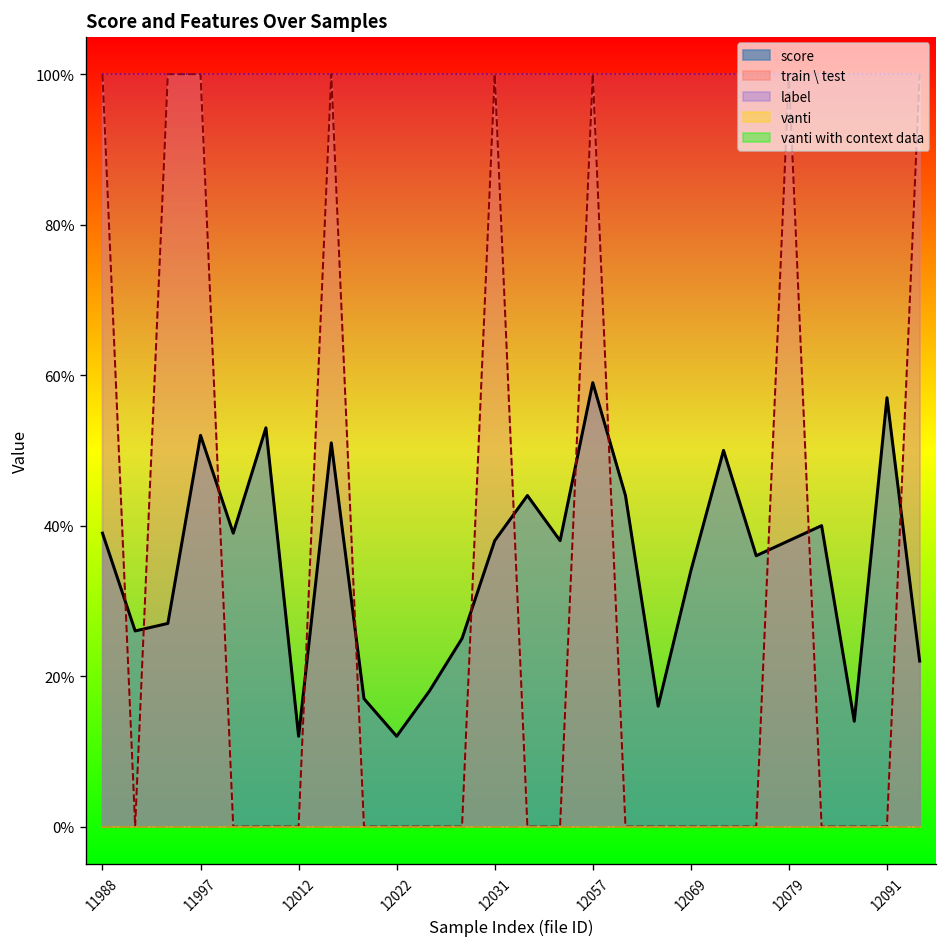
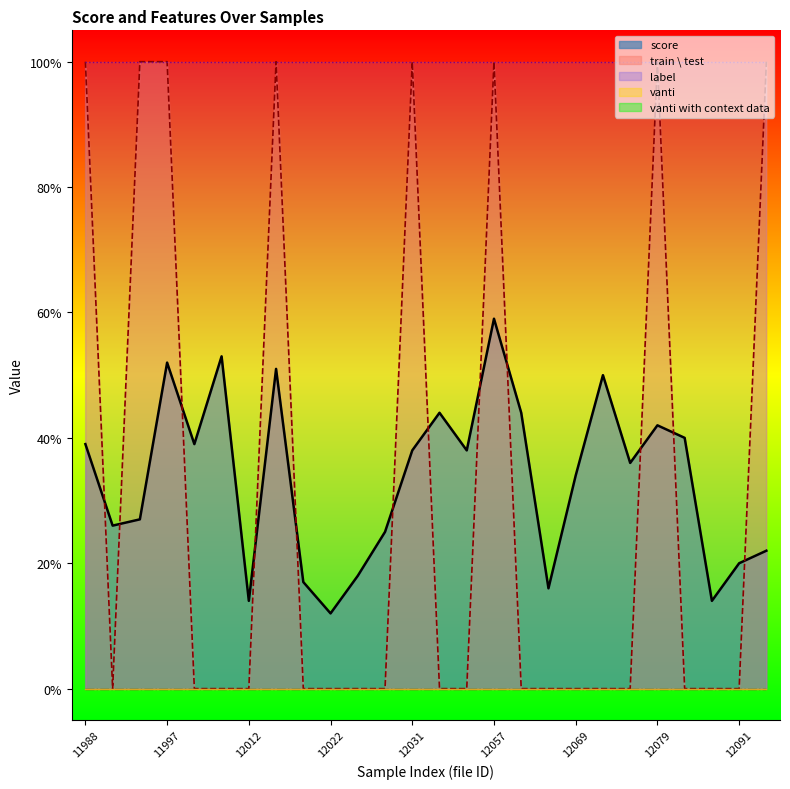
score, 12012: 12% -> 14%
score, 12079: 38% -> 42%
score, 12091: 57% -> 20%
